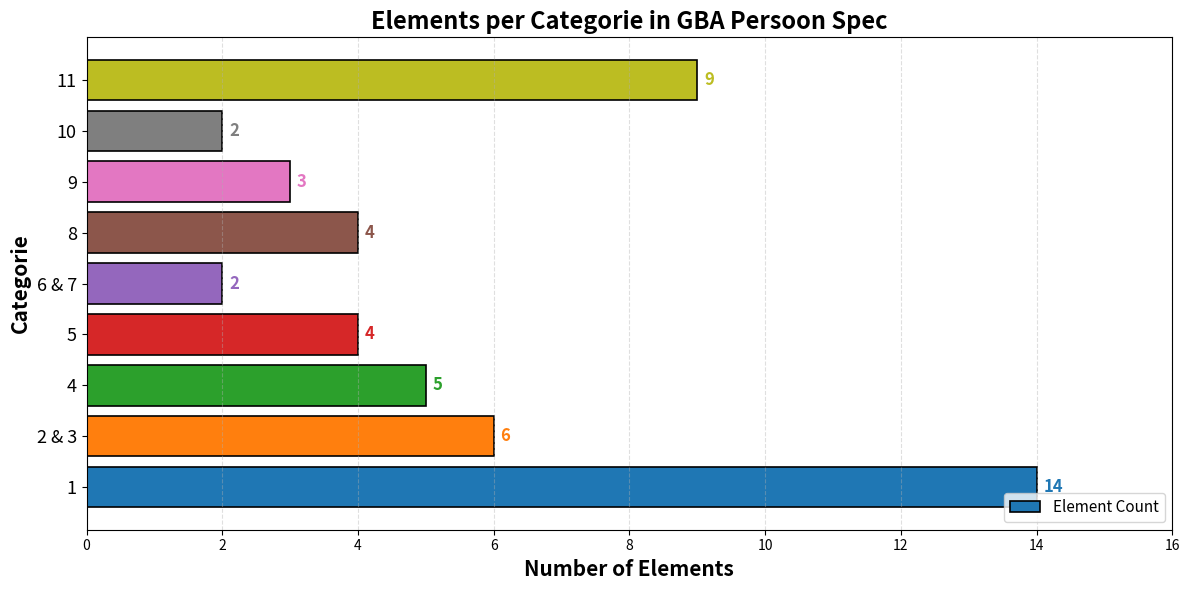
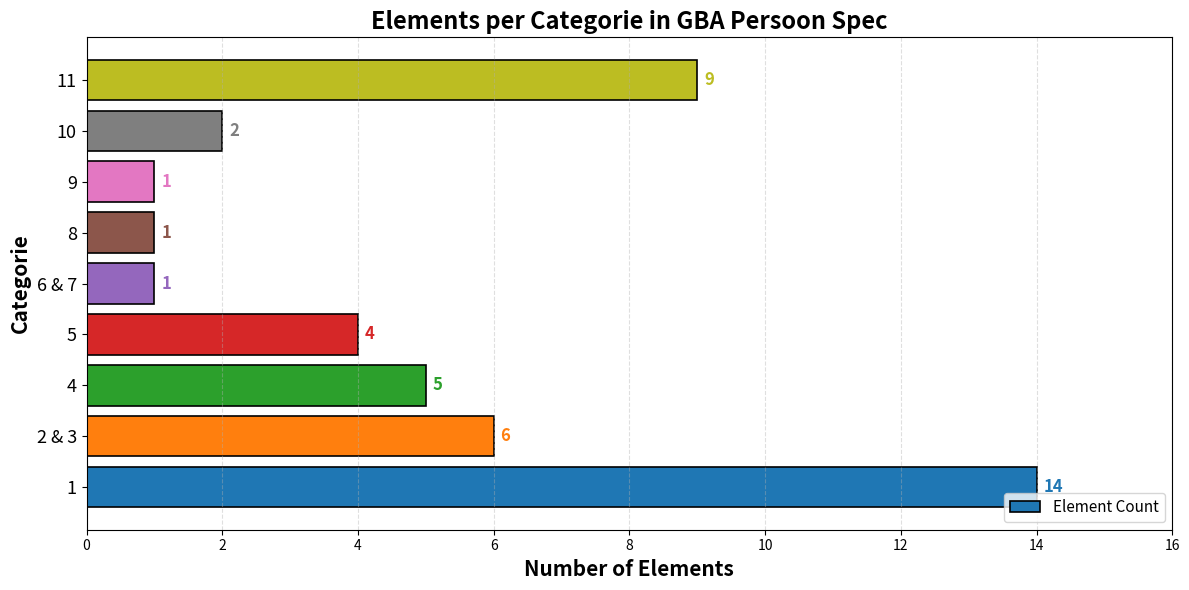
9: 3 -> 1
8: 4 -> 1
6 & 7: 2 -> 1
